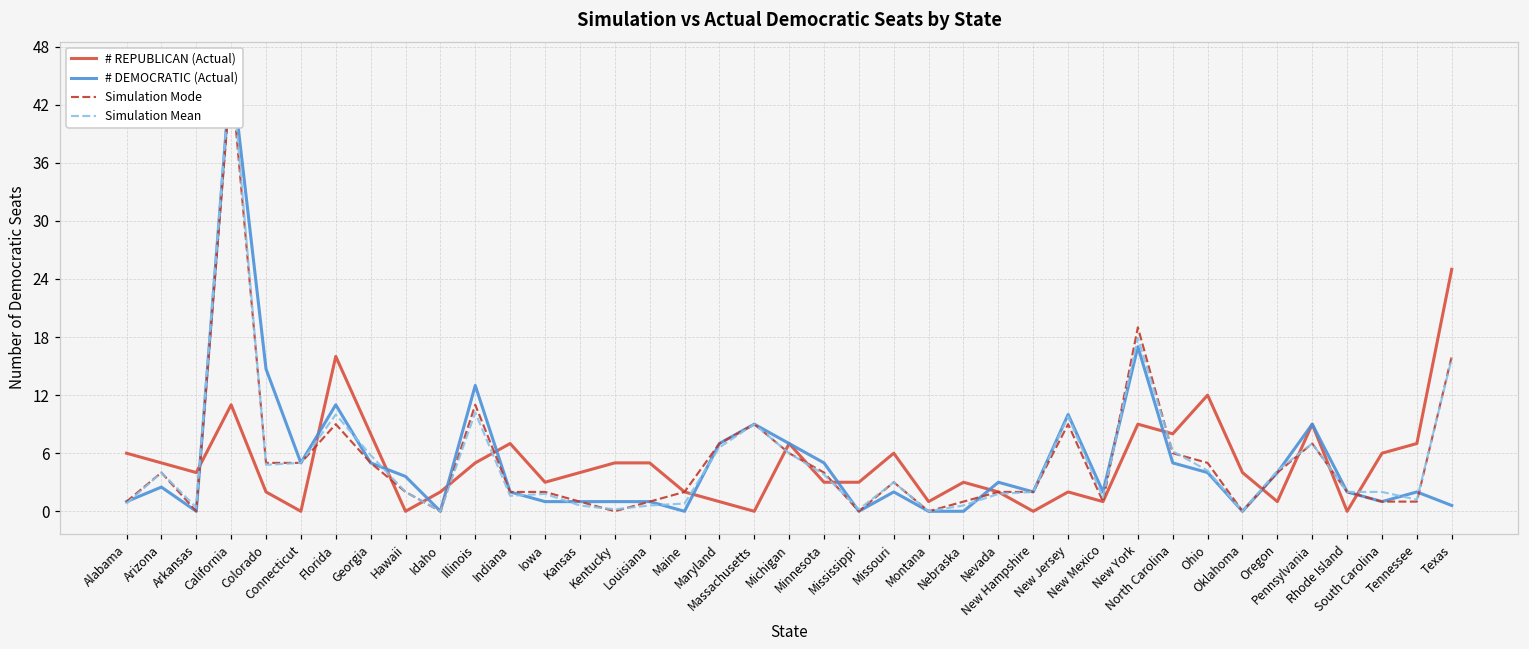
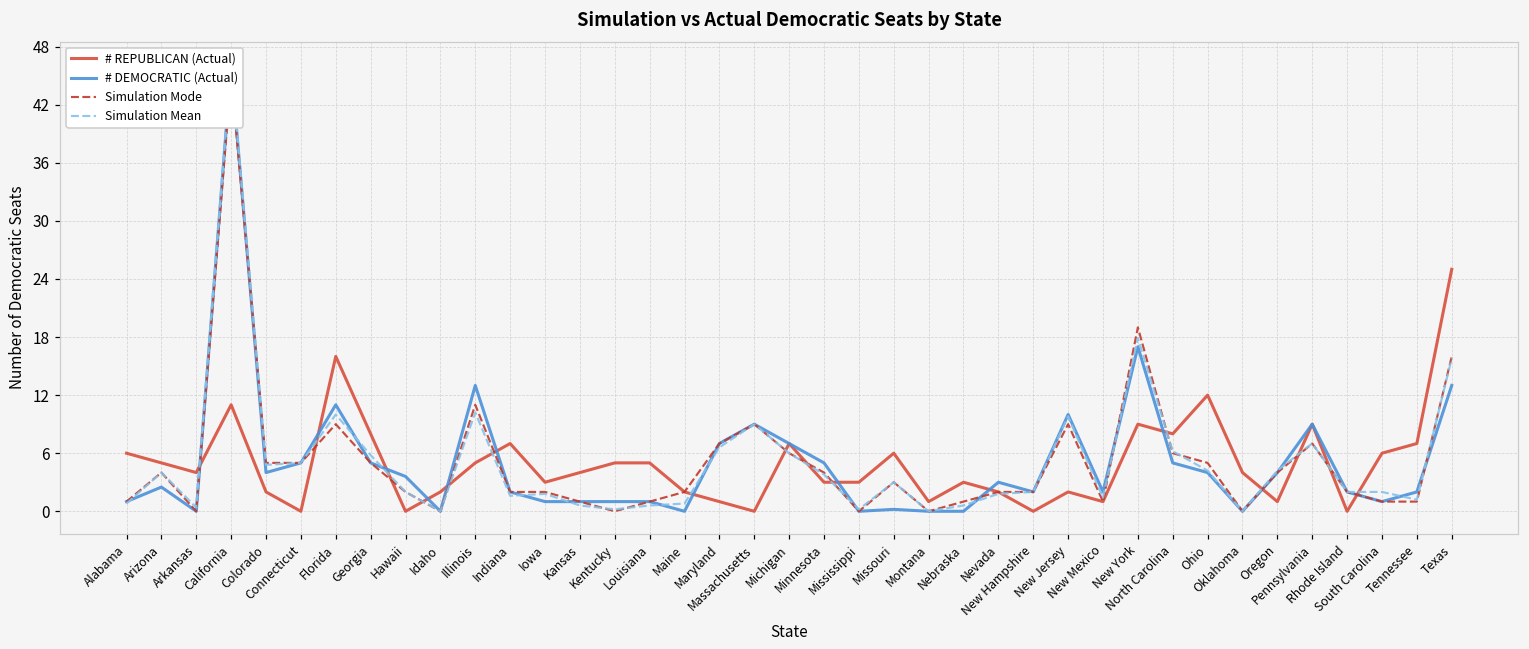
# DEMOCRATIC (Actual), Colorado: 15 -> 4
# DEMOCRATIC (Actual), Missouri: 2 -> 0
# DEMOCRATIC (Actual), Texas: 1 -> 13
